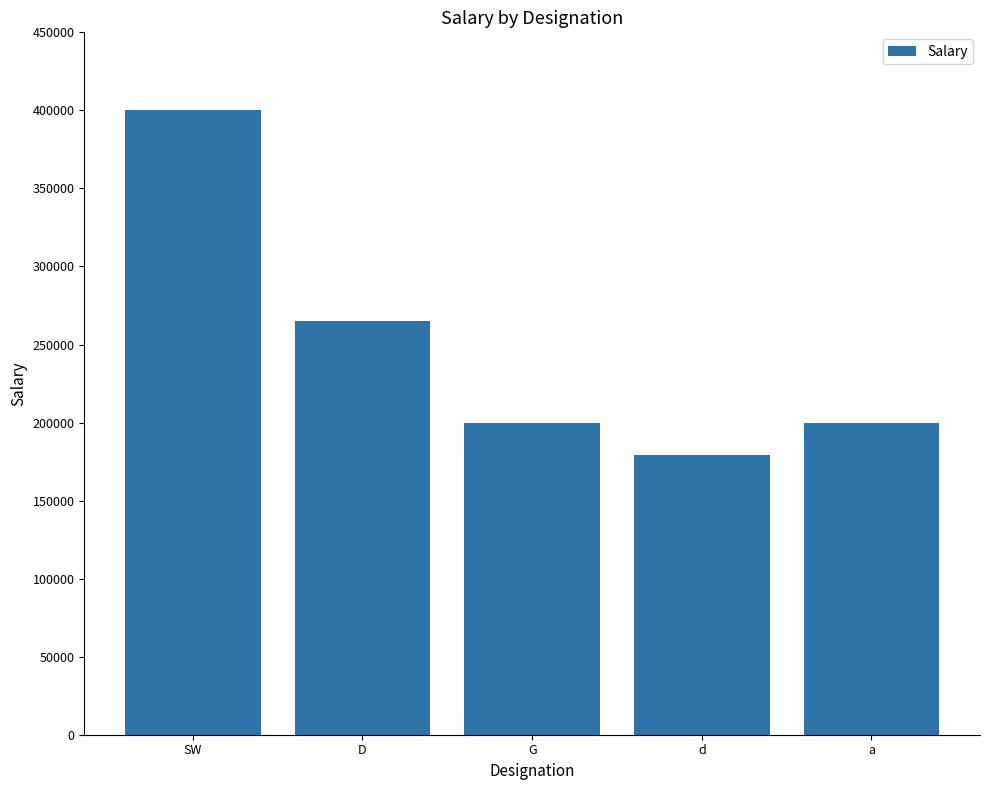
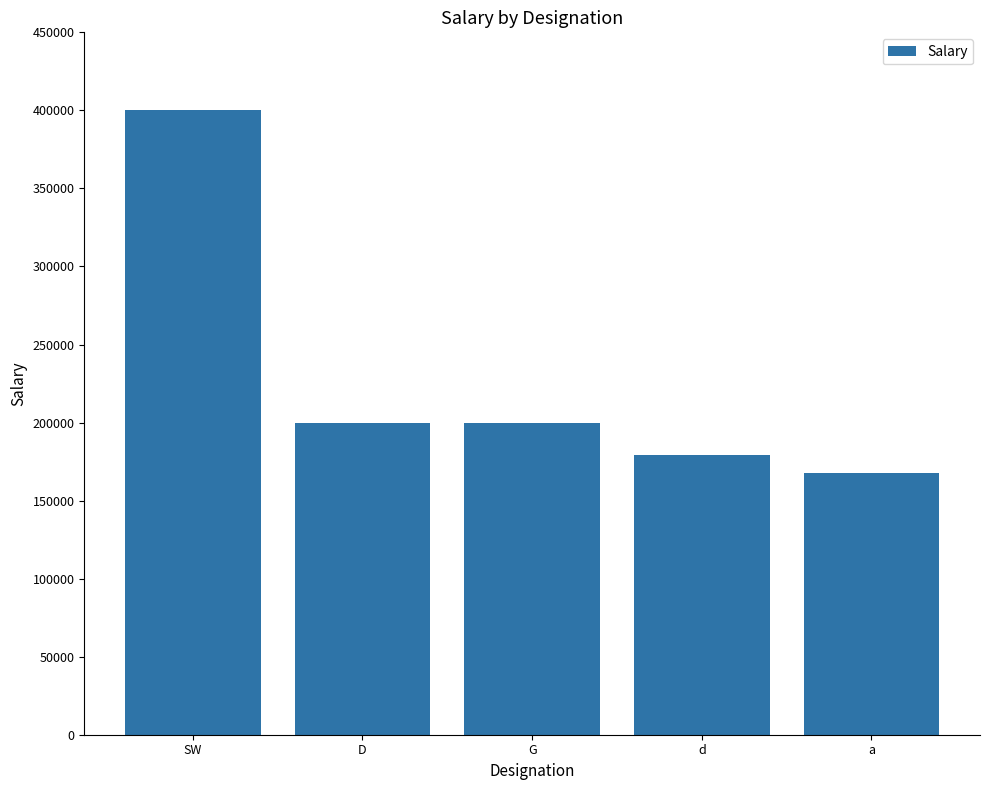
D: 265000 -> 200000
a: 200000 -> 168000
